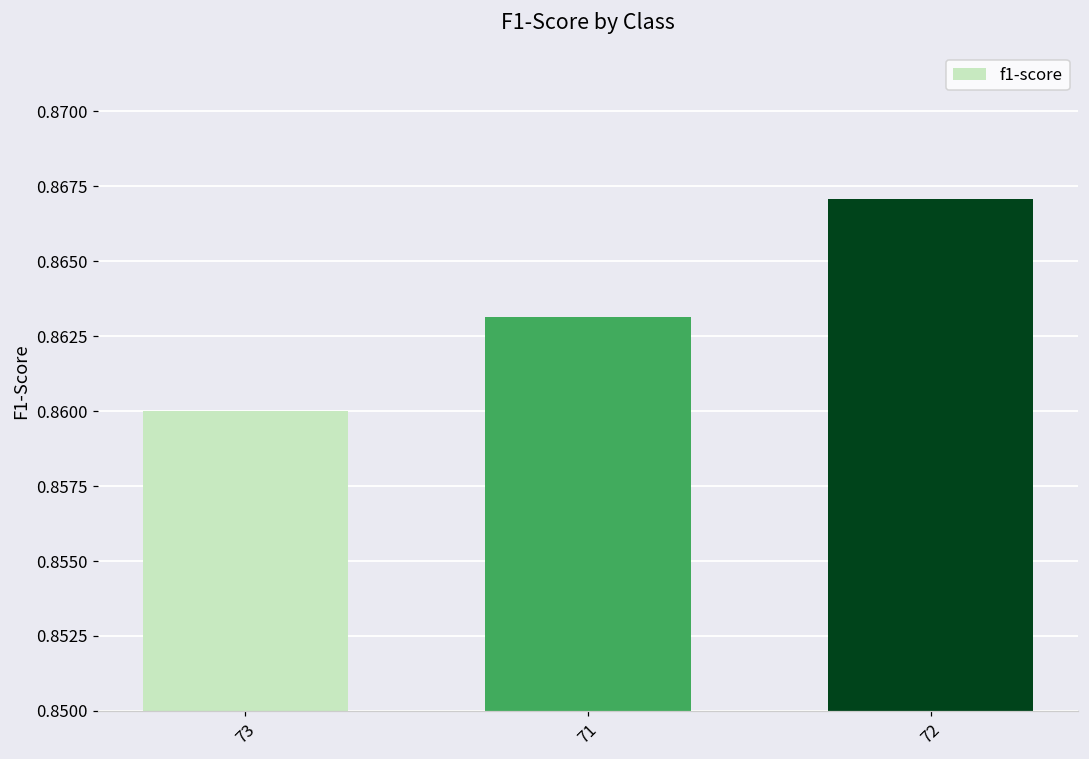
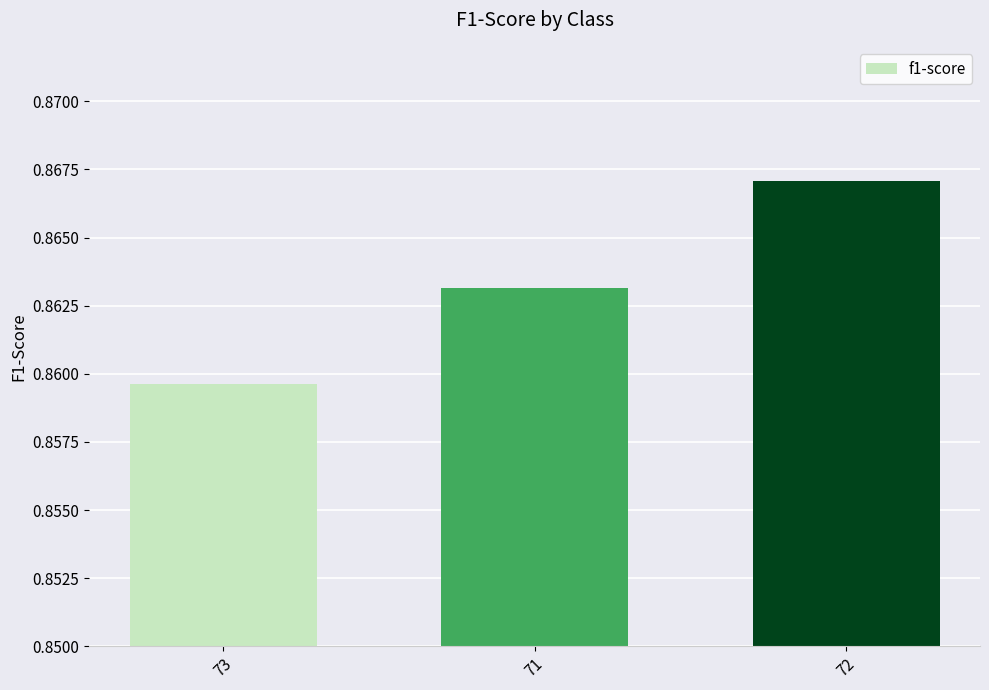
73: 0.8600 -> 0.8596
